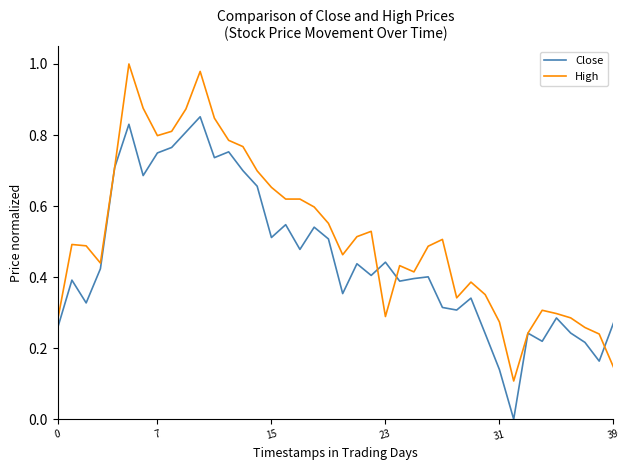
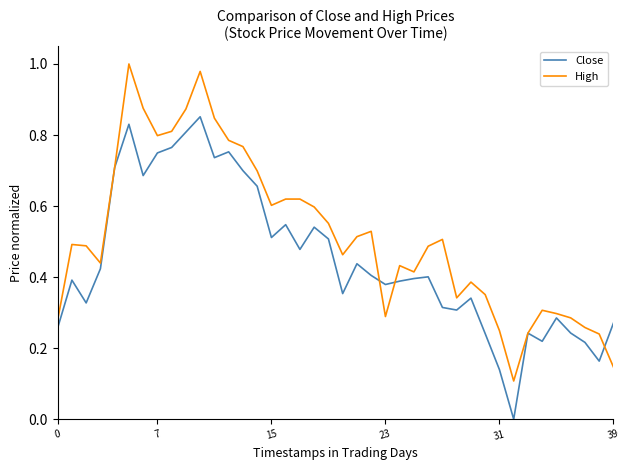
High, 15: 0.65 -> 0.60
Close, 23: 0.44 -> 0.38
High, 31: 0.27 -> 0.25
